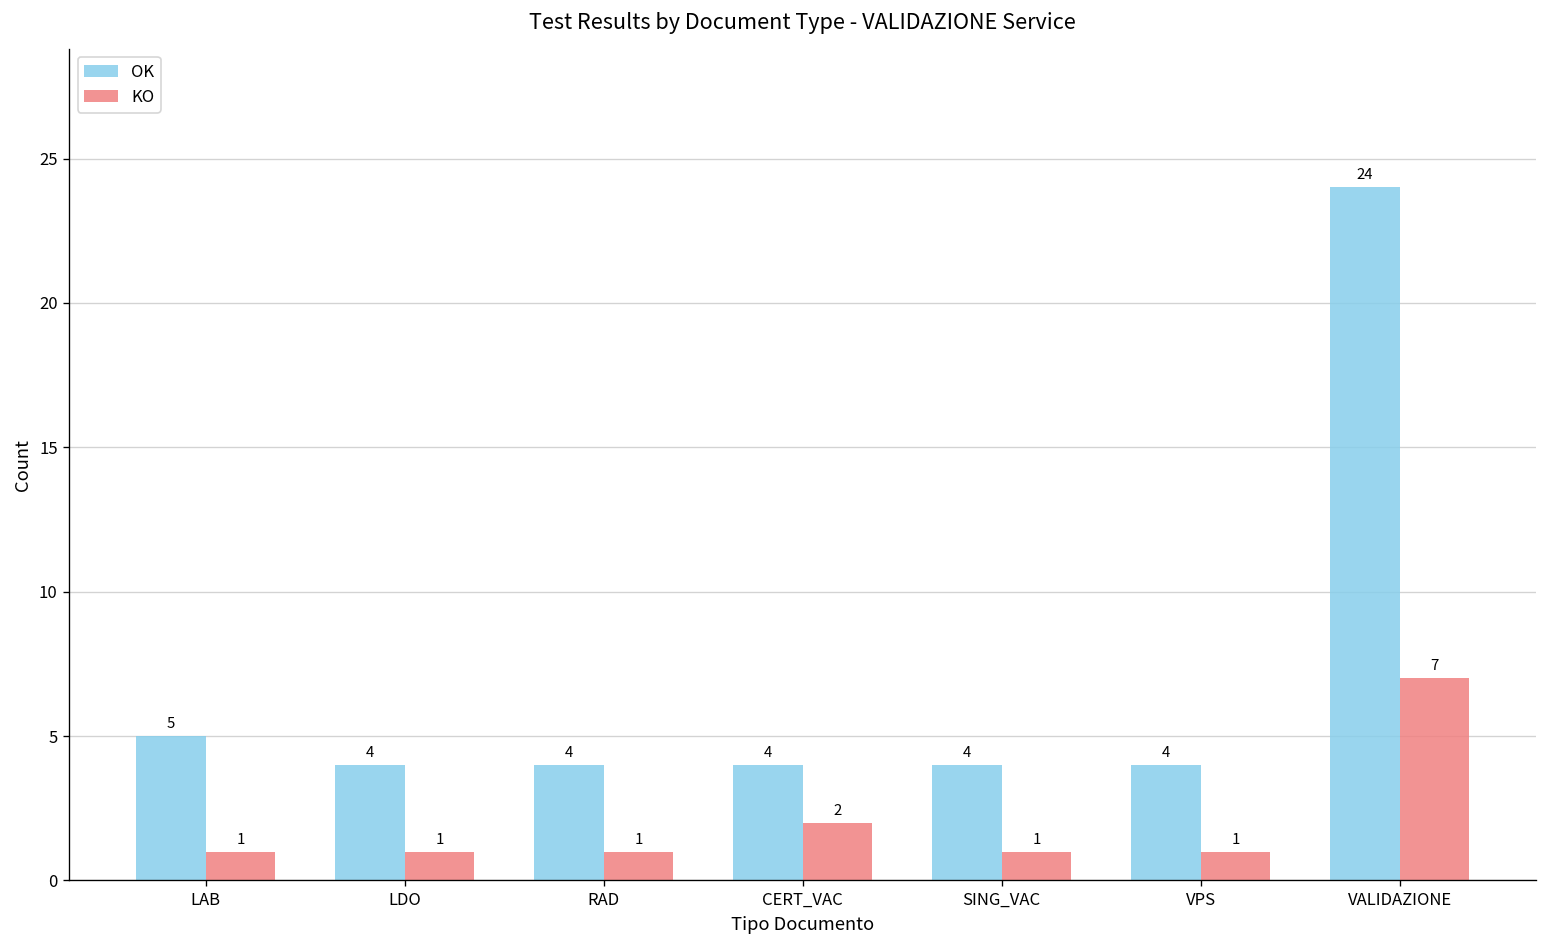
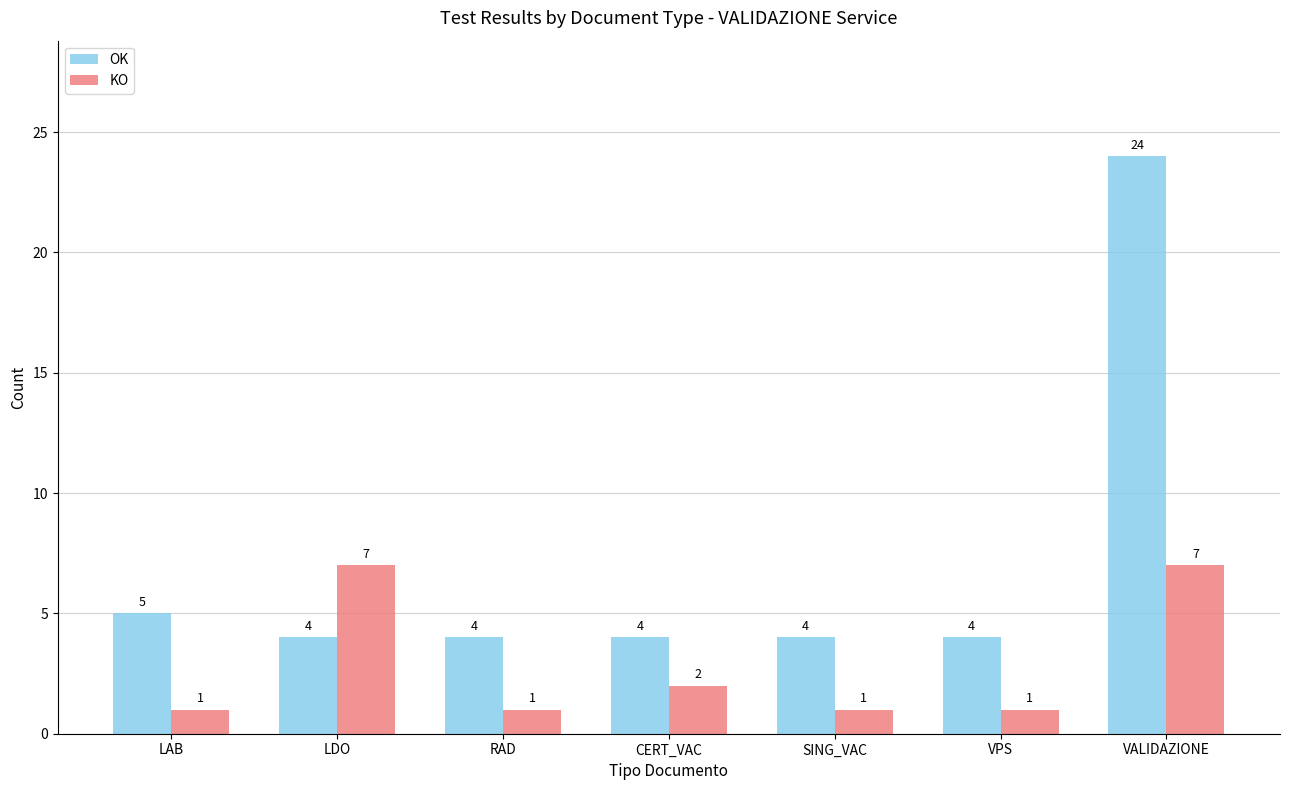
KO, LDO: 1 -> 7
